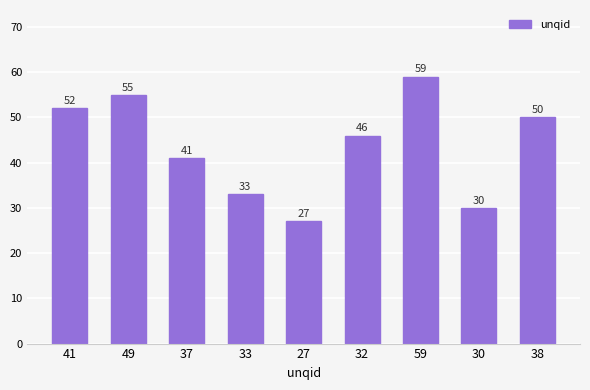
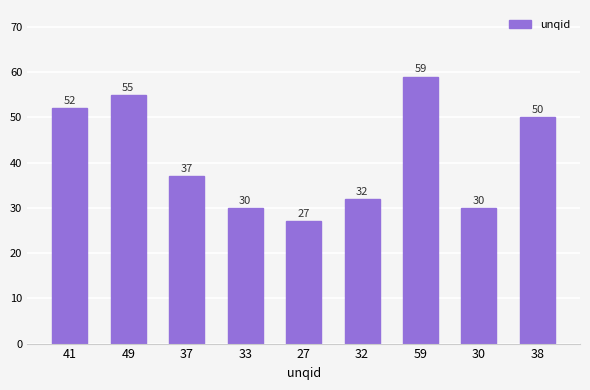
37: 41 -> 37
33: 33 -> 30
32: 46 -> 32
